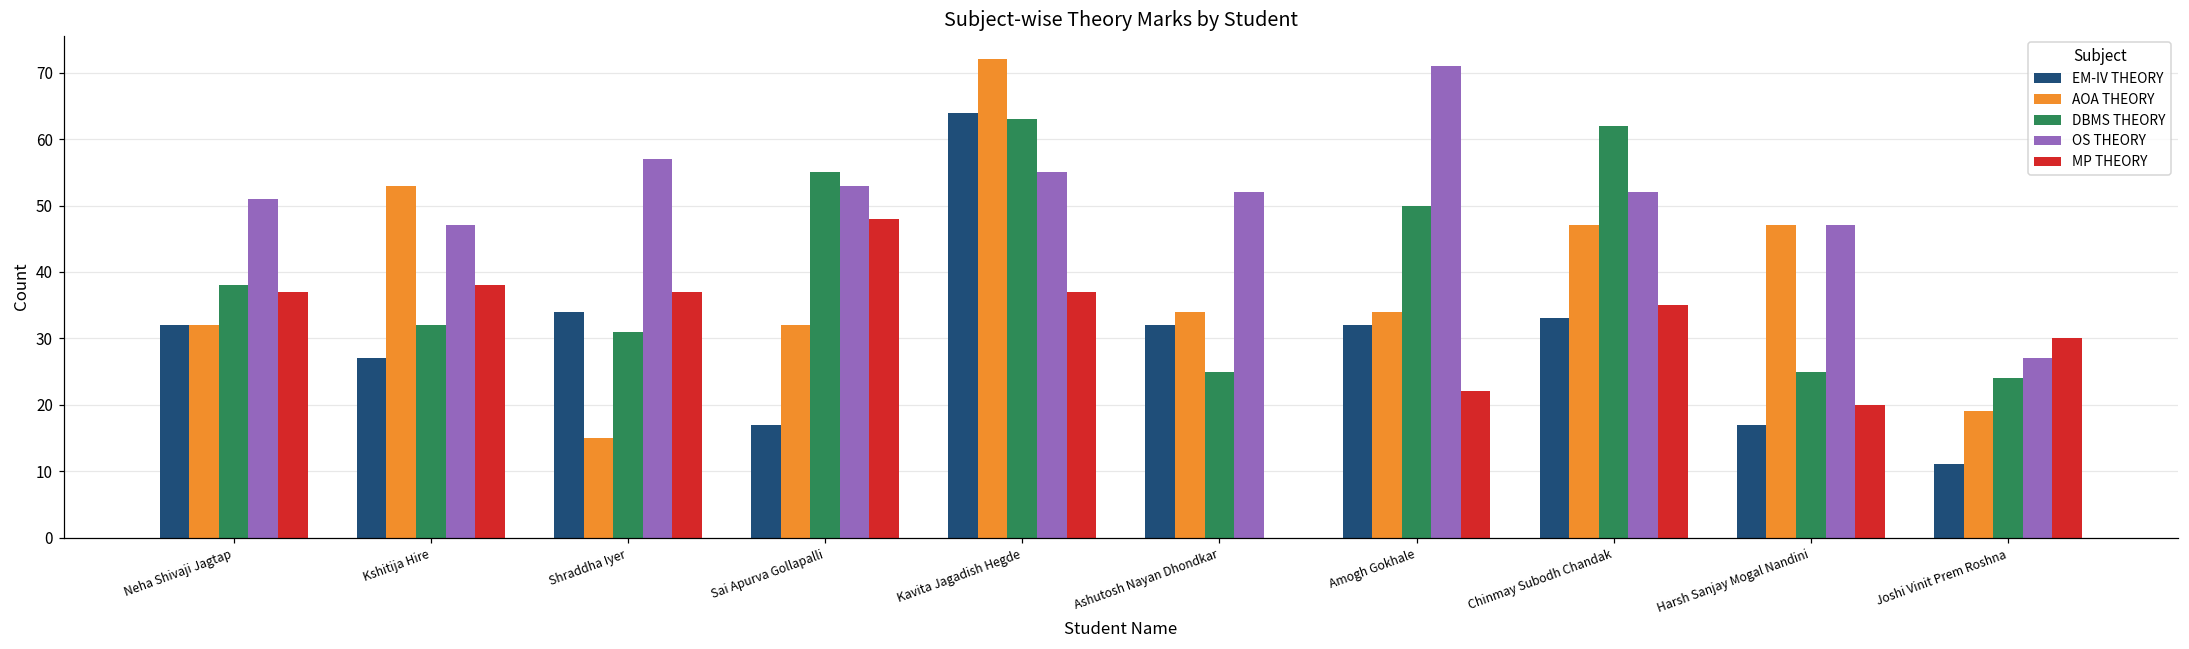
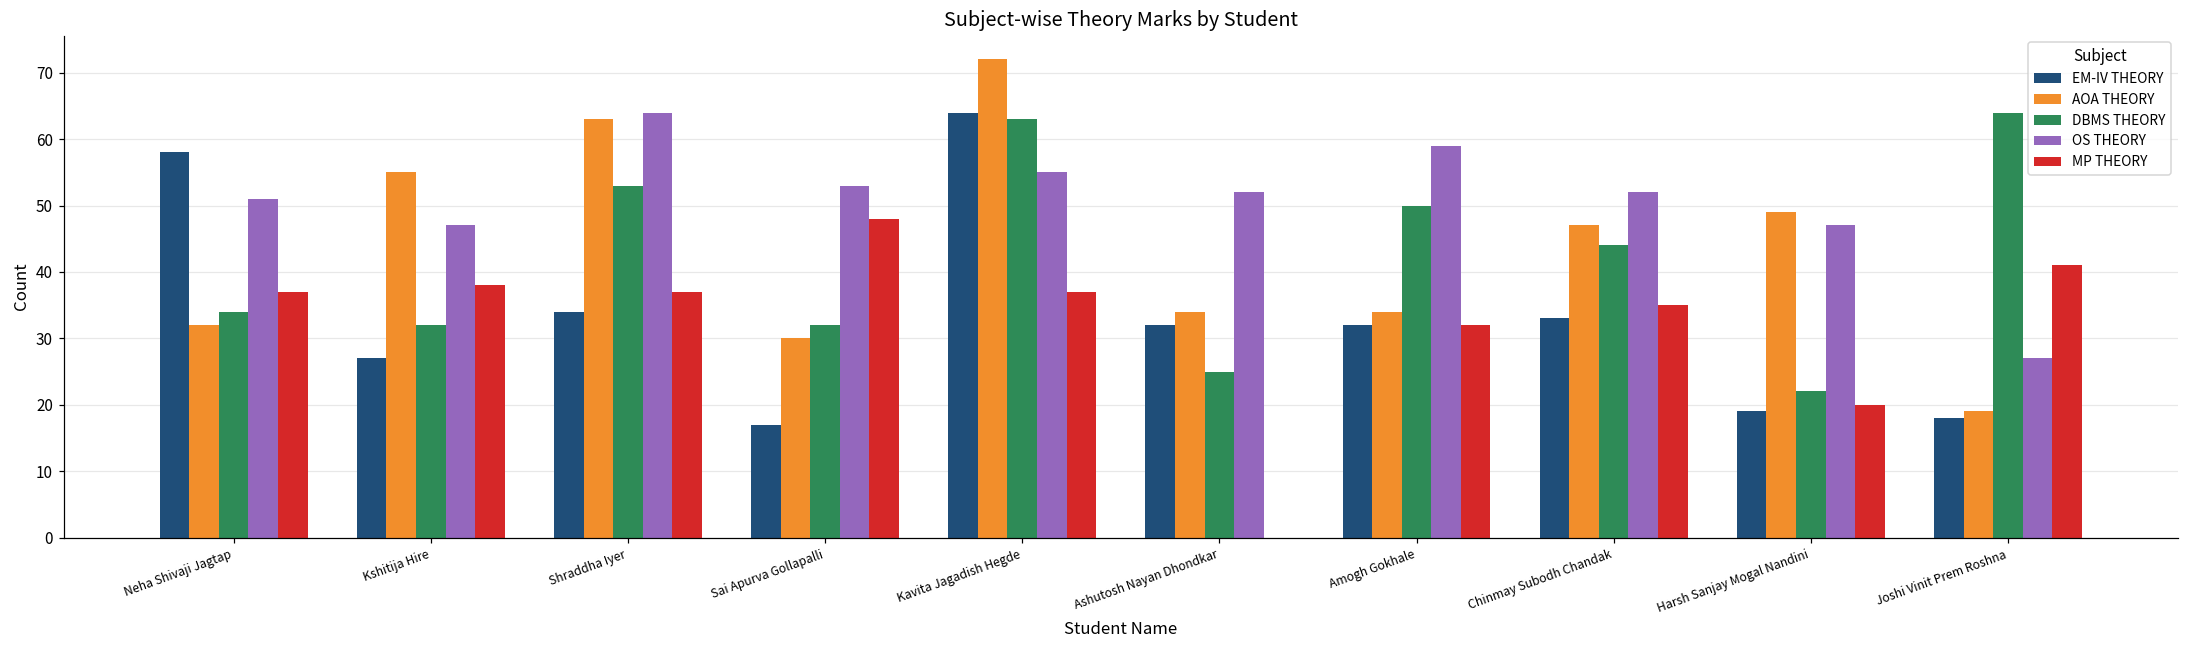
EM-IV THEORY, Neha Shivaji Jagtap: 32 -> 58
DBMS THEORY, Neha Shivaji Jagtap: 38 -> 34
AOA THEORY, Kshitija Hire: 53 -> 55
AOA THEORY, Shraddha Iyer: 15 -> 63
DBMS THEORY, Shraddha Iyer: 31 -> 53
OS THEORY, Shraddha Iyer: 57 -> 64
AOA THEORY, Sai Apurva Gollapalli: 32 -> 30
DBMS THEORY, Sai Apurva Gollapalli: 55 -> 32
OS THEORY, Amogh Gokhale: 71 -> 59
MP THEORY, Amogh Gokhale: 22 -> 32
DBMS THEORY, Chinmay Subodh Chandak: 62 -> 44
EM-IV THEORY, Harsh Sanjay Mogal Nandini: 17 -> 19
AOA THEORY, Harsh Sanjay Mogal Nandini: 47 -> 49
DBMS THEORY, Harsh Sanjay Mogal Nandini: 25 -> 22
EM-IV THEORY, Joshi Vinit Prem Roshna: 11 -> 18
DBMS THEORY, Joshi Vinit Prem Roshna: 24 -> 64
MP THEORY, Joshi Vinit Prem Roshna: 30 -> 41
